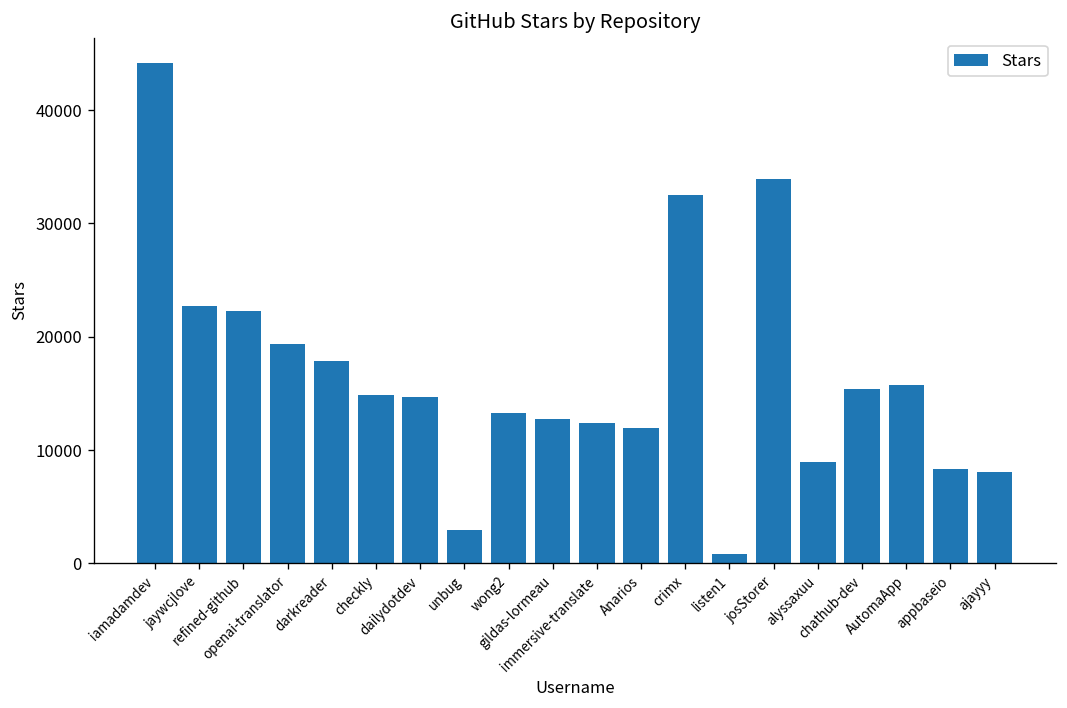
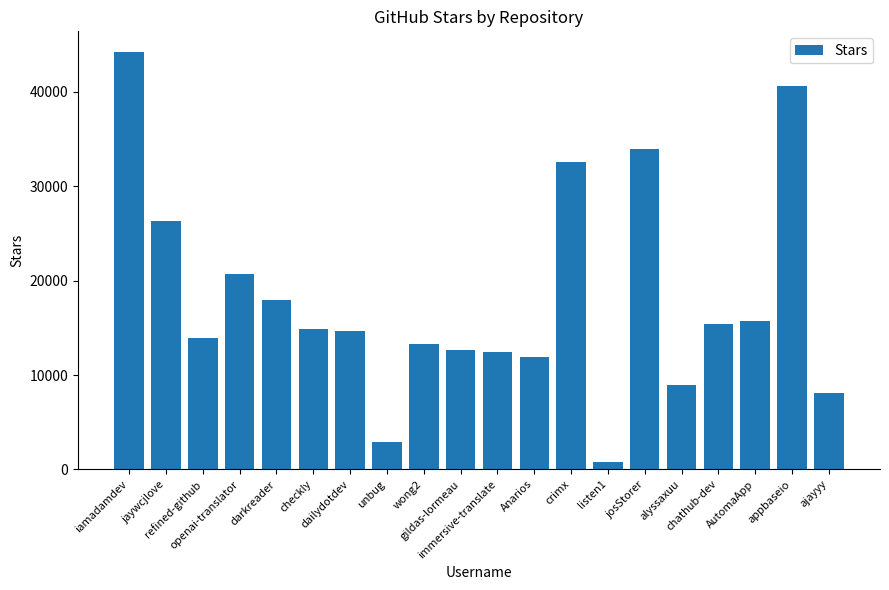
jaywcjlove: 23000 -> 26000
refined-github: 22000 -> 14000
openai-translator: 19000 -> 21000
appbaseio: 8000 -> 41000
